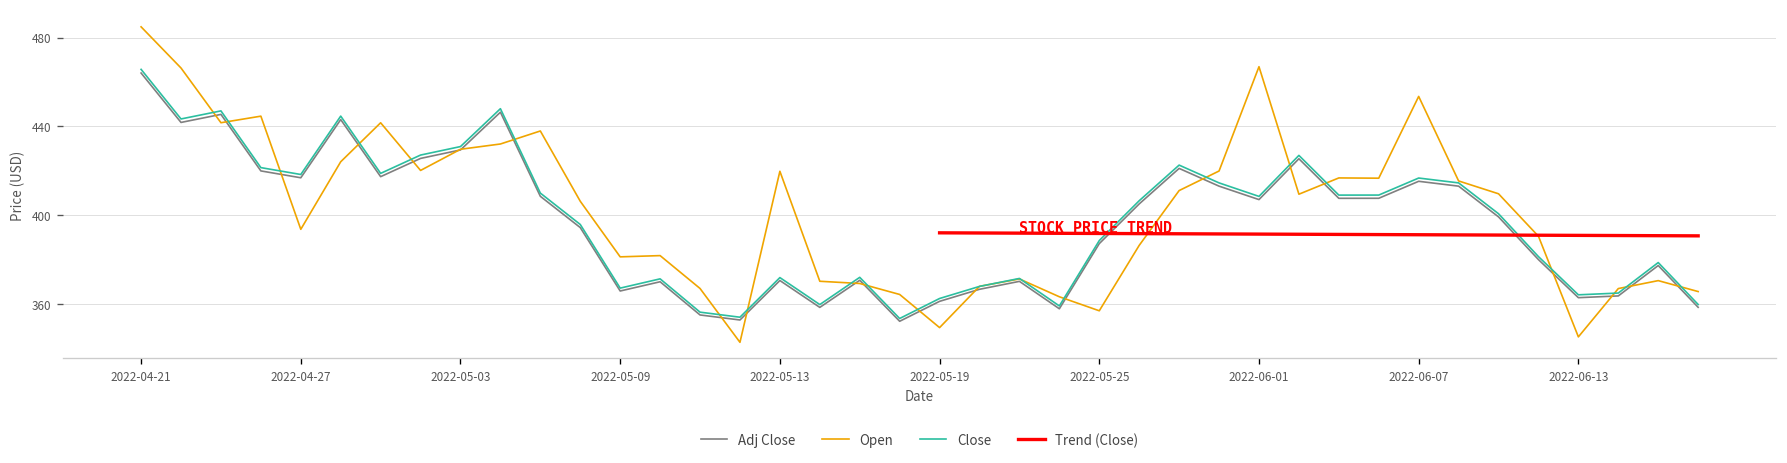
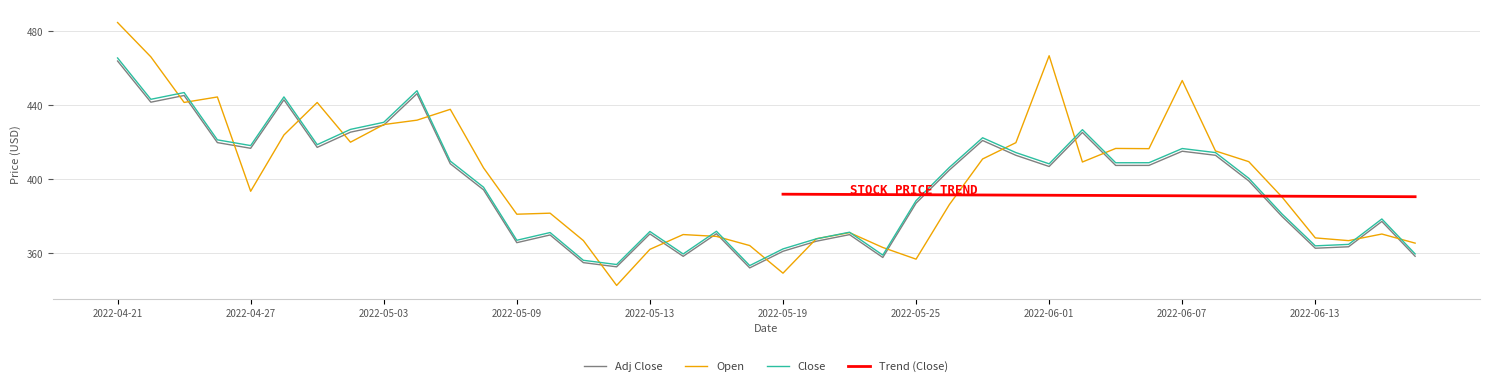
Open, 2022-05-13: 420 -> 362
Open, 2022-06-13: 345 -> 368
